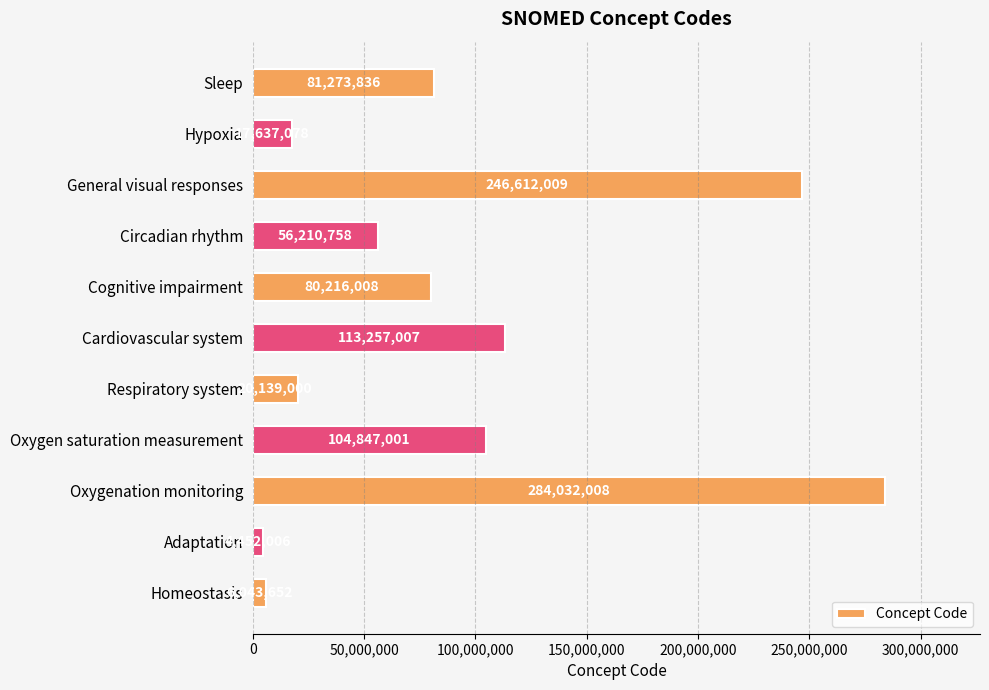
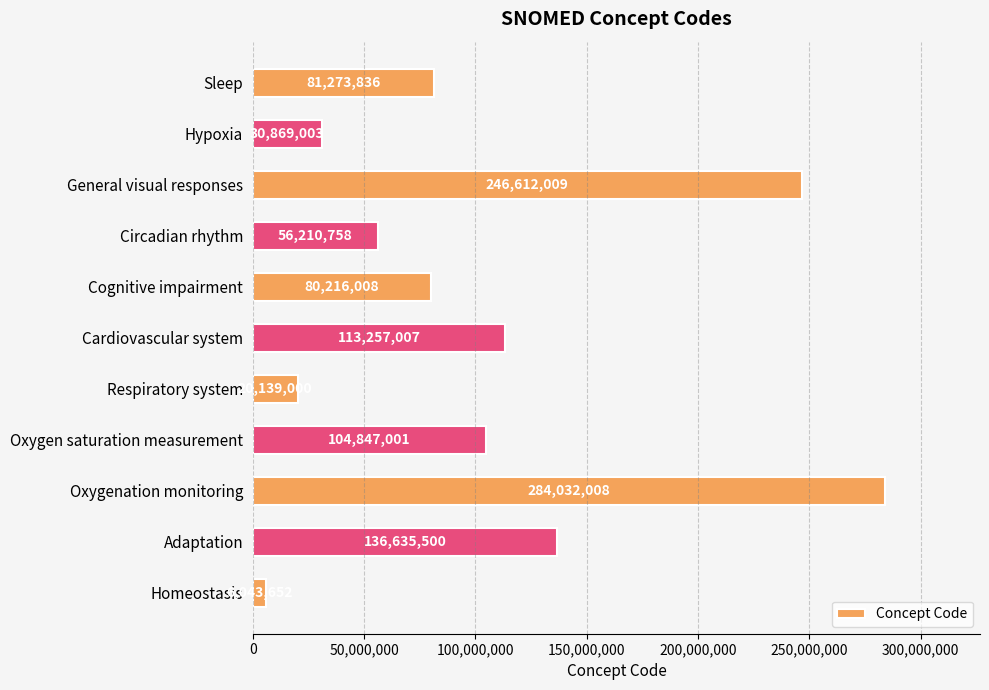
Hypoxia: 18,000,000 -> 31,000,000
Adaptation: 4,000,000 -> 137,000,000
